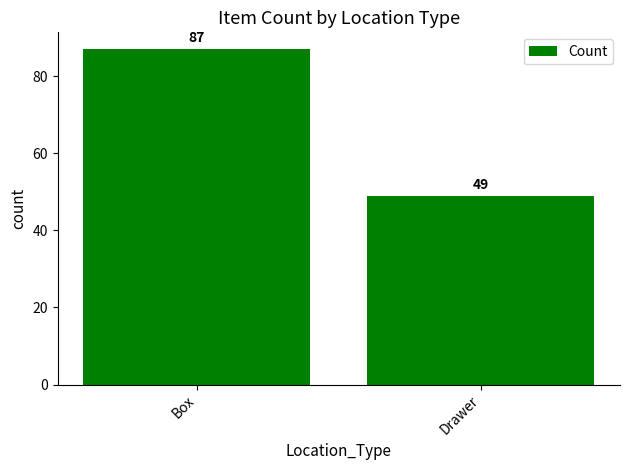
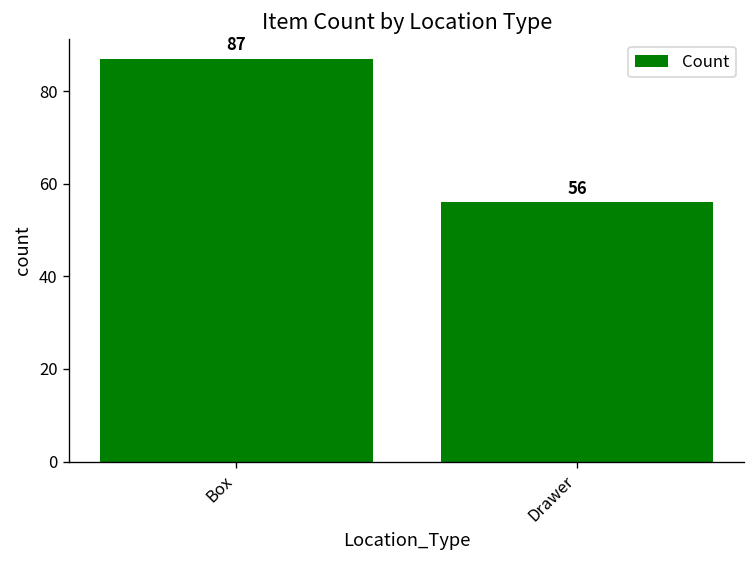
Drawer: 49 -> 56
